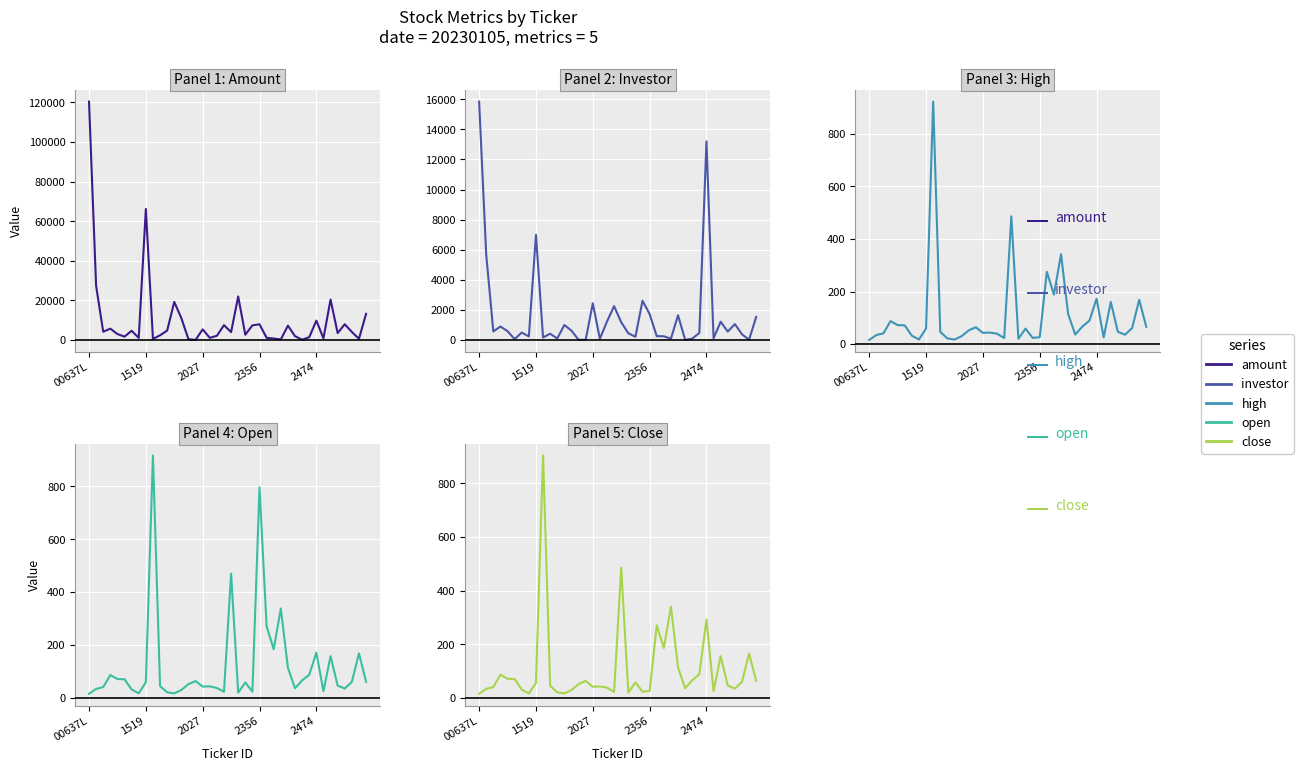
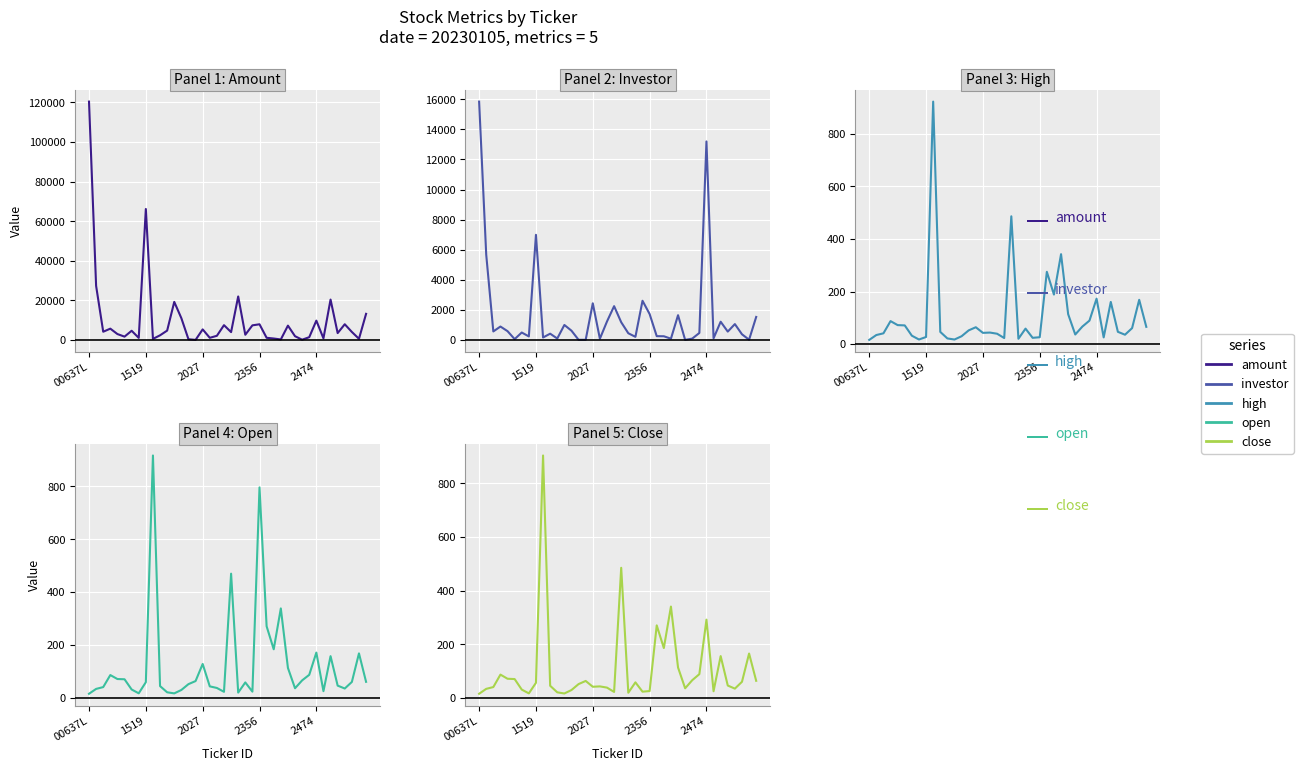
Panel 3: High, 1519: 60 -> 30
Panel 4: Open, 2027: 40 -> 130
